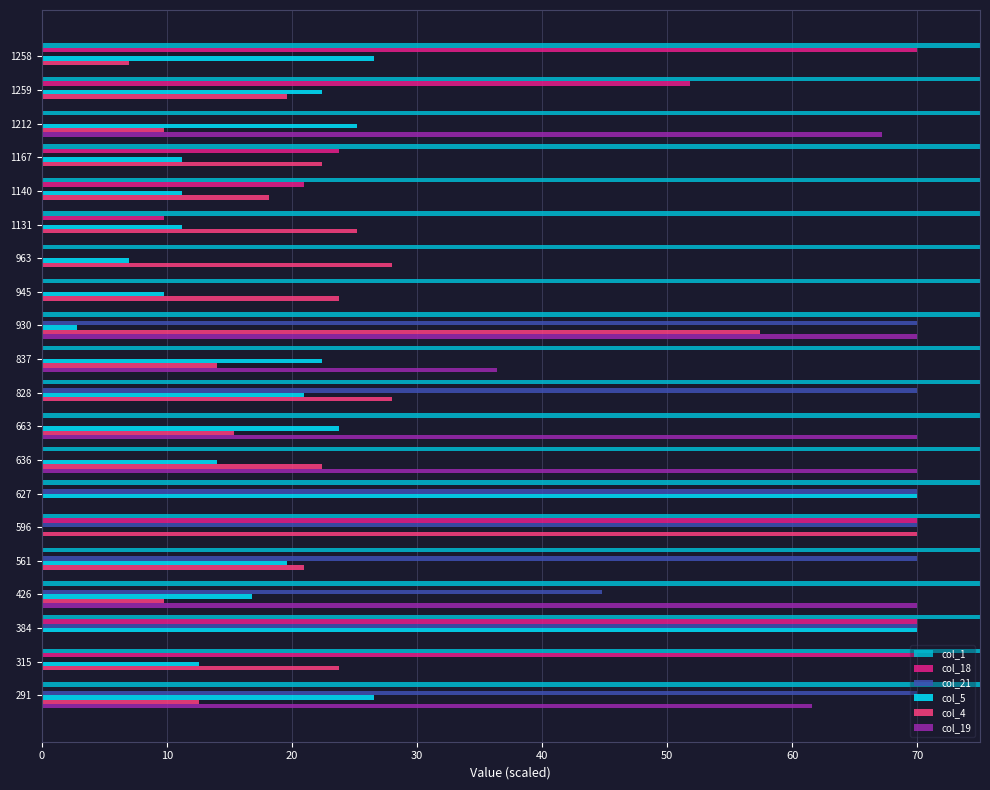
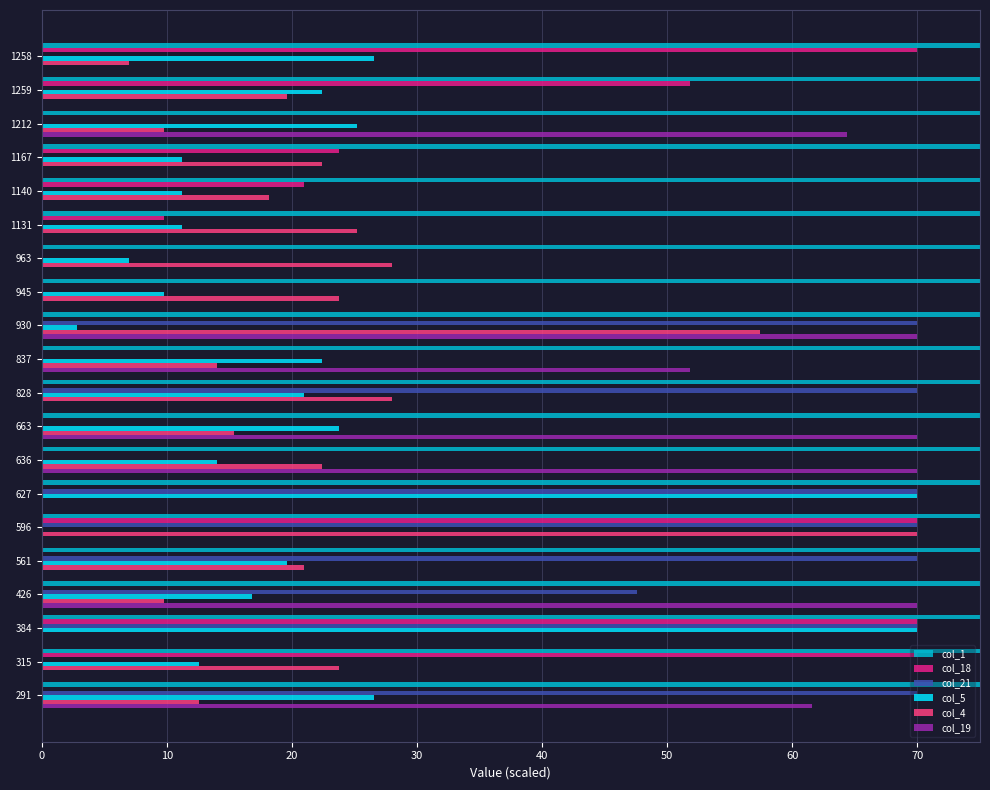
col_19, 1212: 67.2 -> 64.4
col_19, 837: 36.4 -> 51.8
col_21, 426: 44.8 -> 47.6
